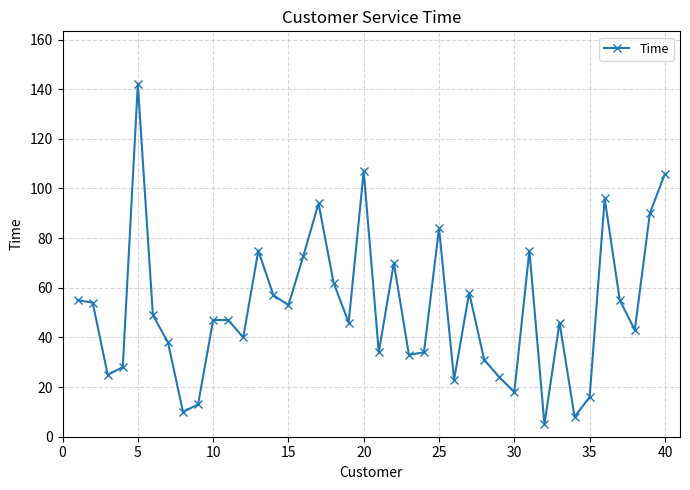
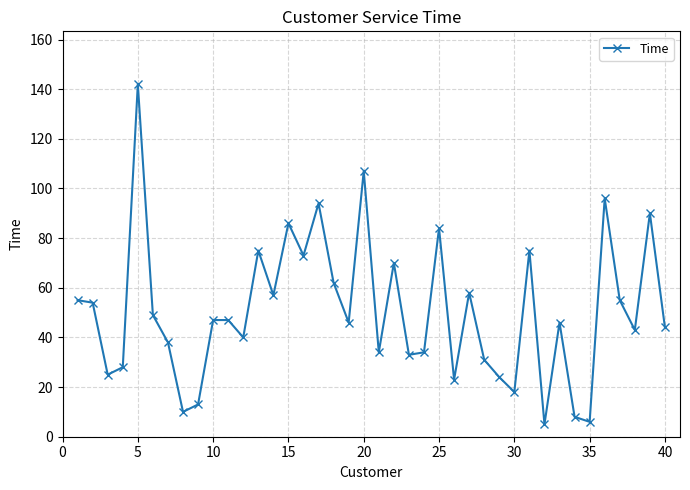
15: 53 -> 86
35: 16 -> 6
40: 106 -> 44
